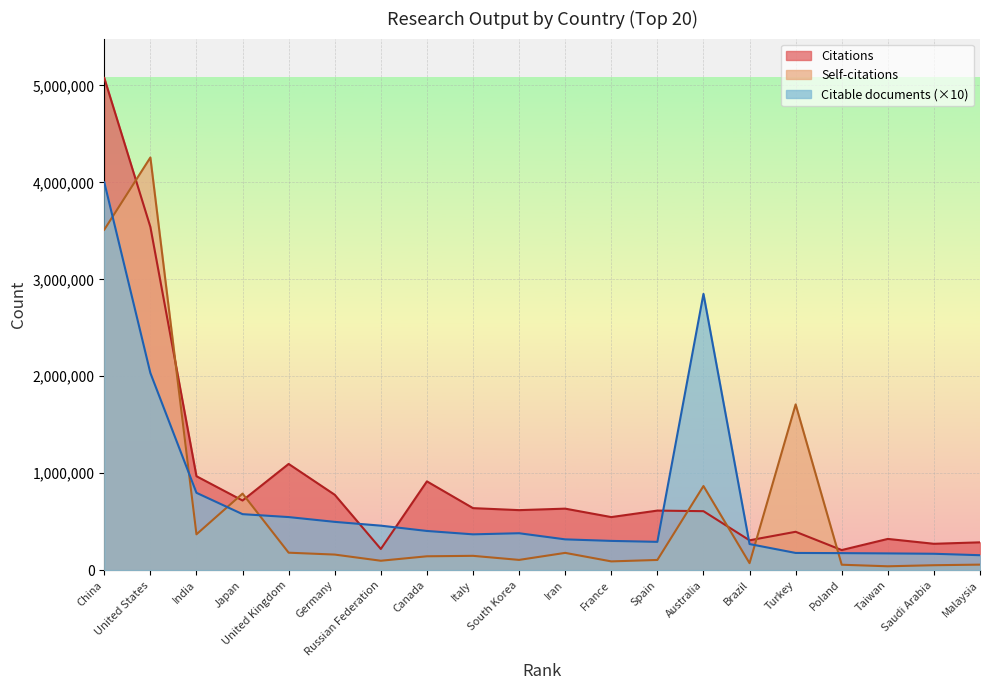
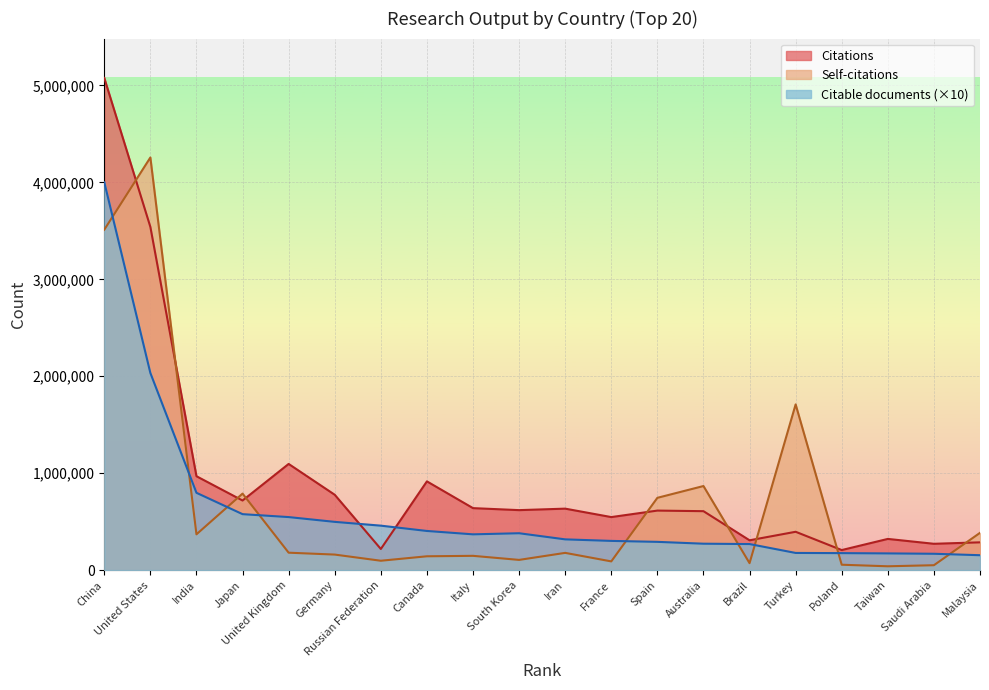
Self-citations, Spain: 100,000 -> 700,000
Citable documents (×10), Australia: 2,800,000 -> 300,000
Self-citations, Malaysia: 100,000 -> 400,000
